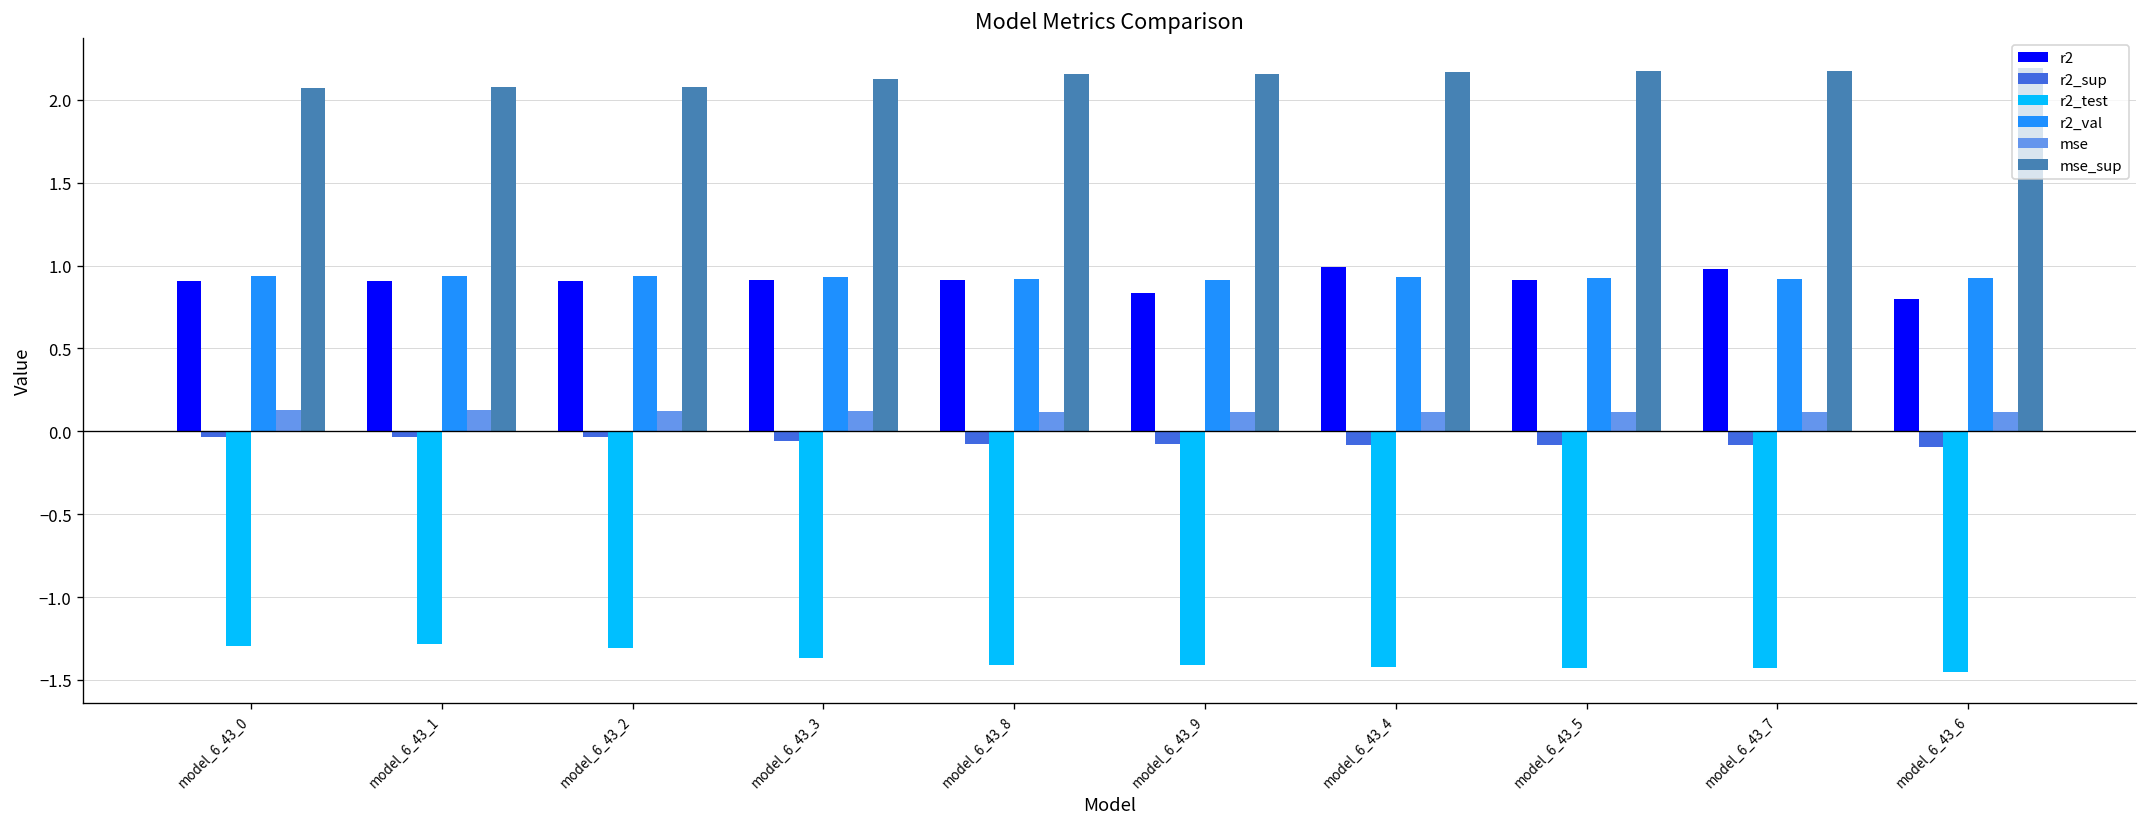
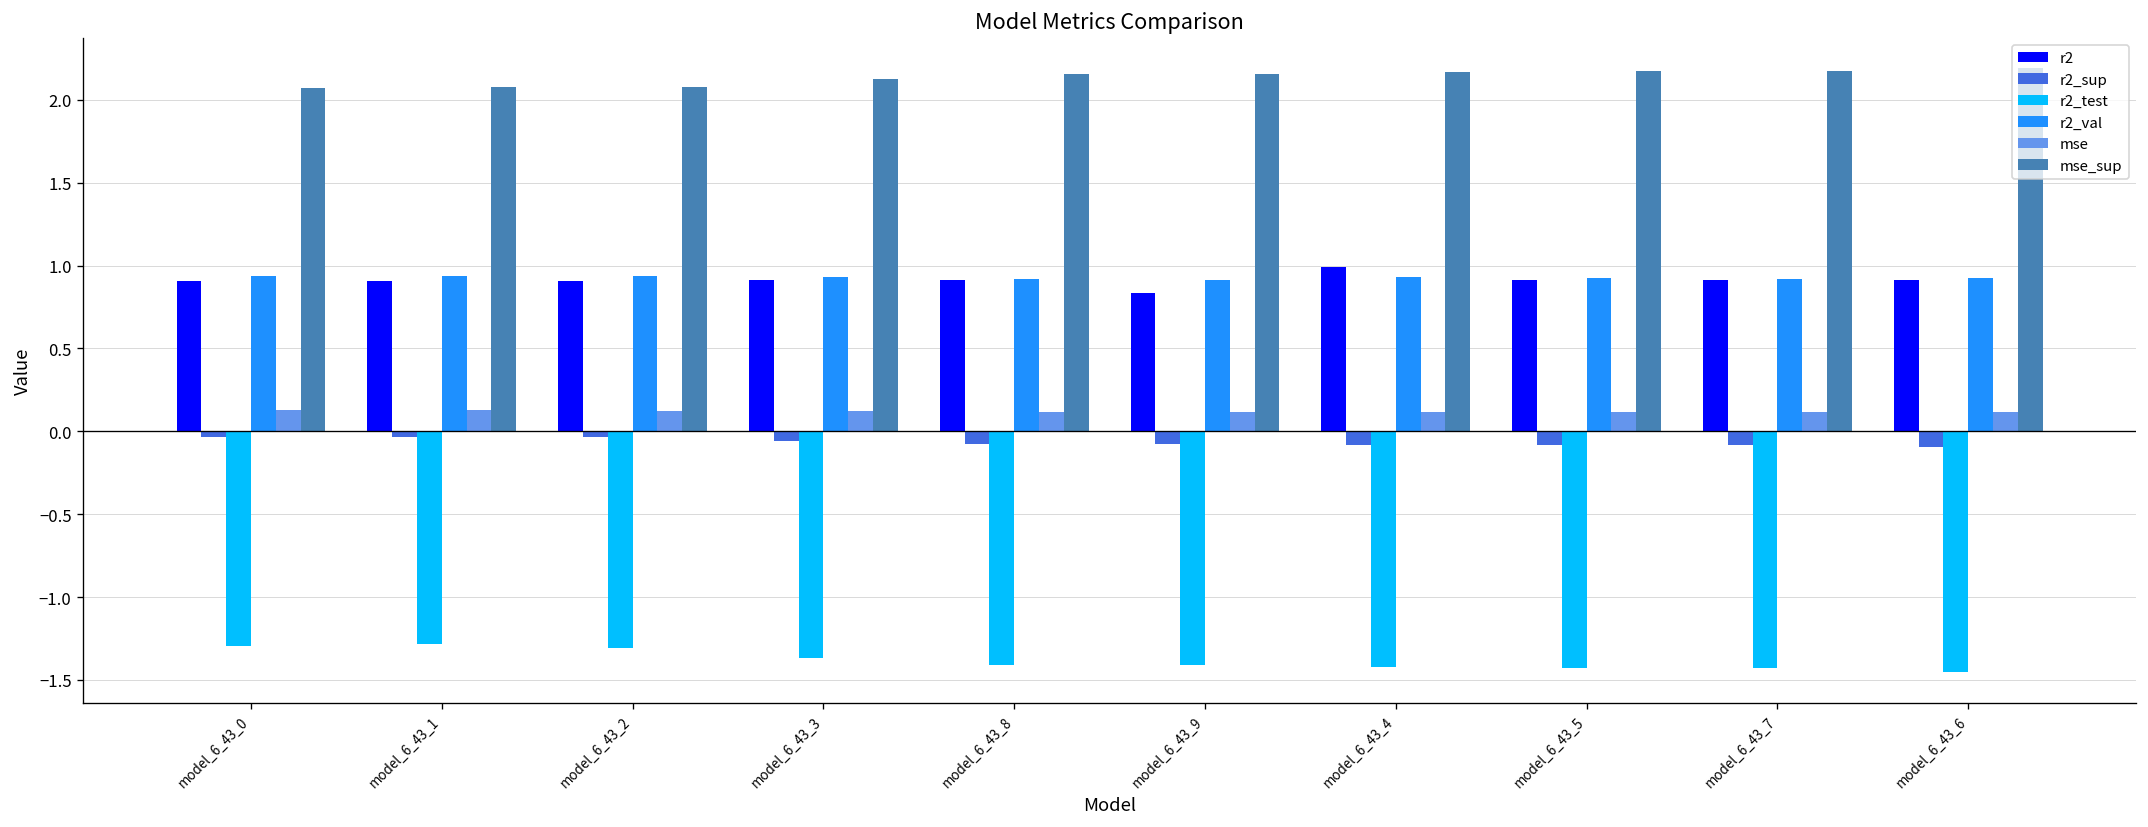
r2, model_6_43_7: 0.98 -> 0.91
r2, model_6_43_6: 0.80 -> 0.91
